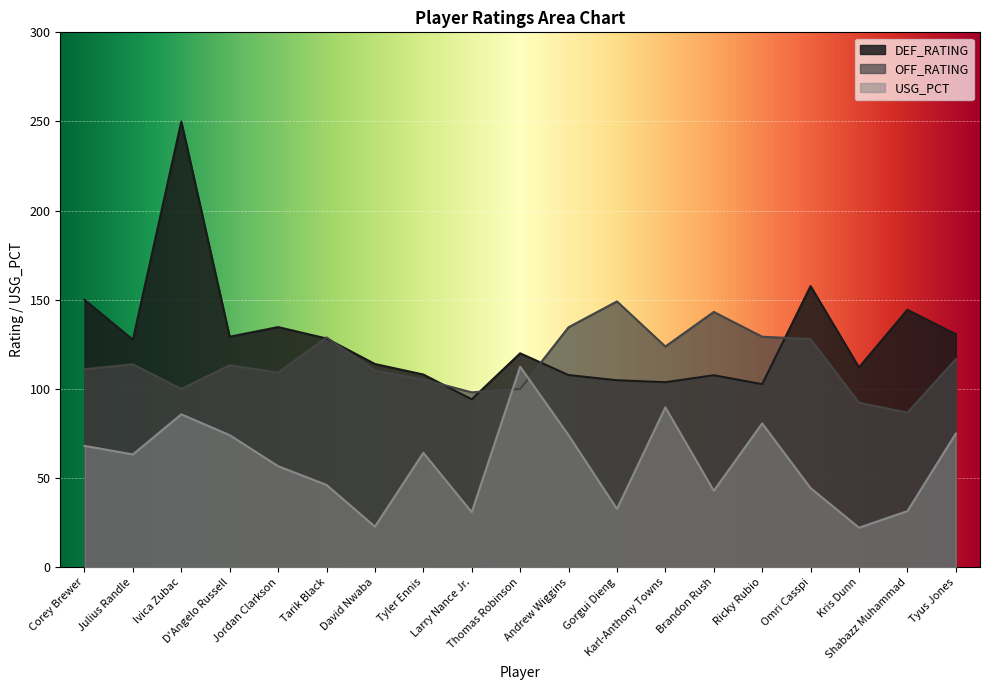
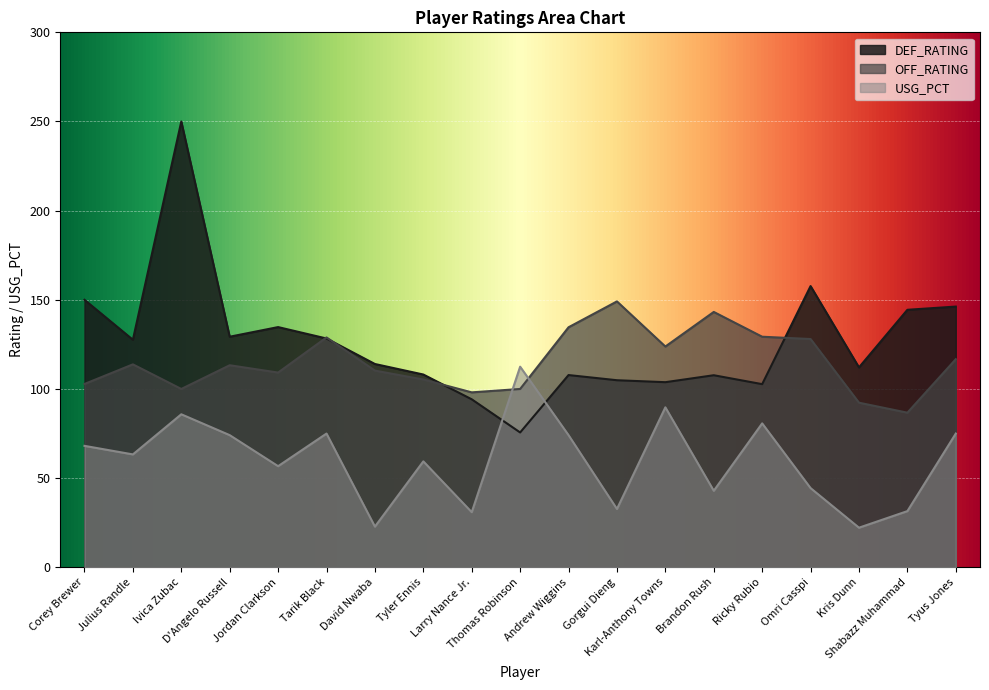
OFF_RATING, Corey Brewer: 111 -> 103
USG_PCT, Tarik Black: 46 -> 75
USG_PCT, Tyler Ennis: 64 -> 59
DEF_RATING, Thomas Robinson: 120 -> 76
DEF_RATING, Tyus Jones: 131 -> 146
